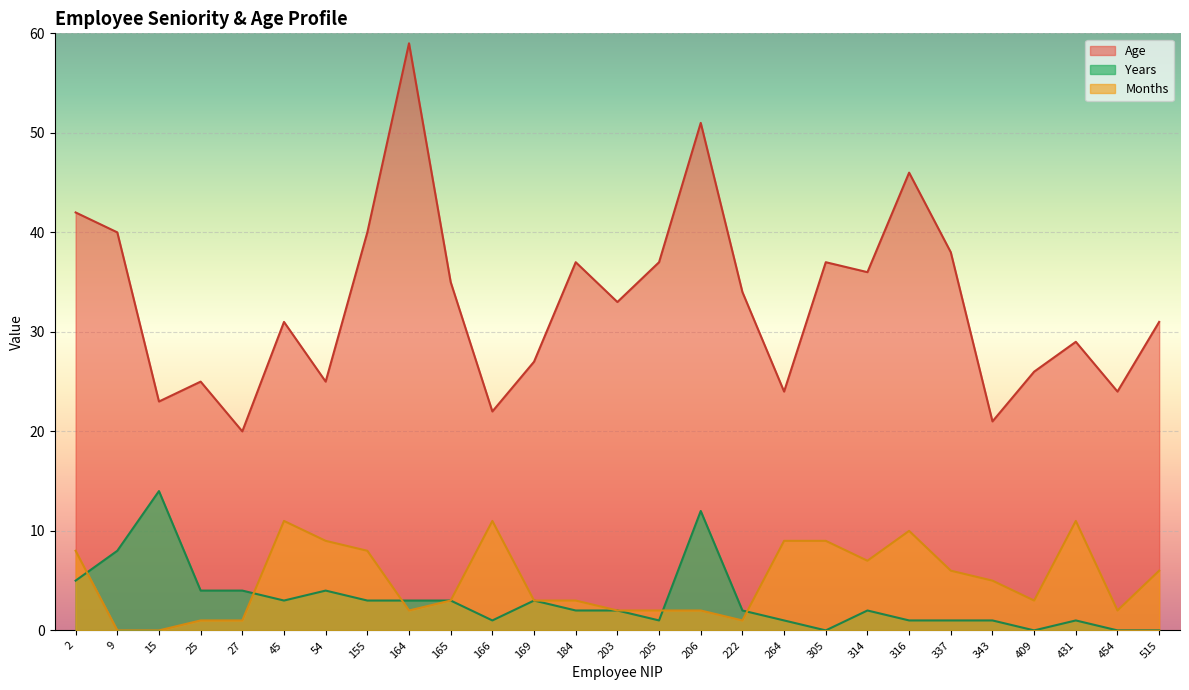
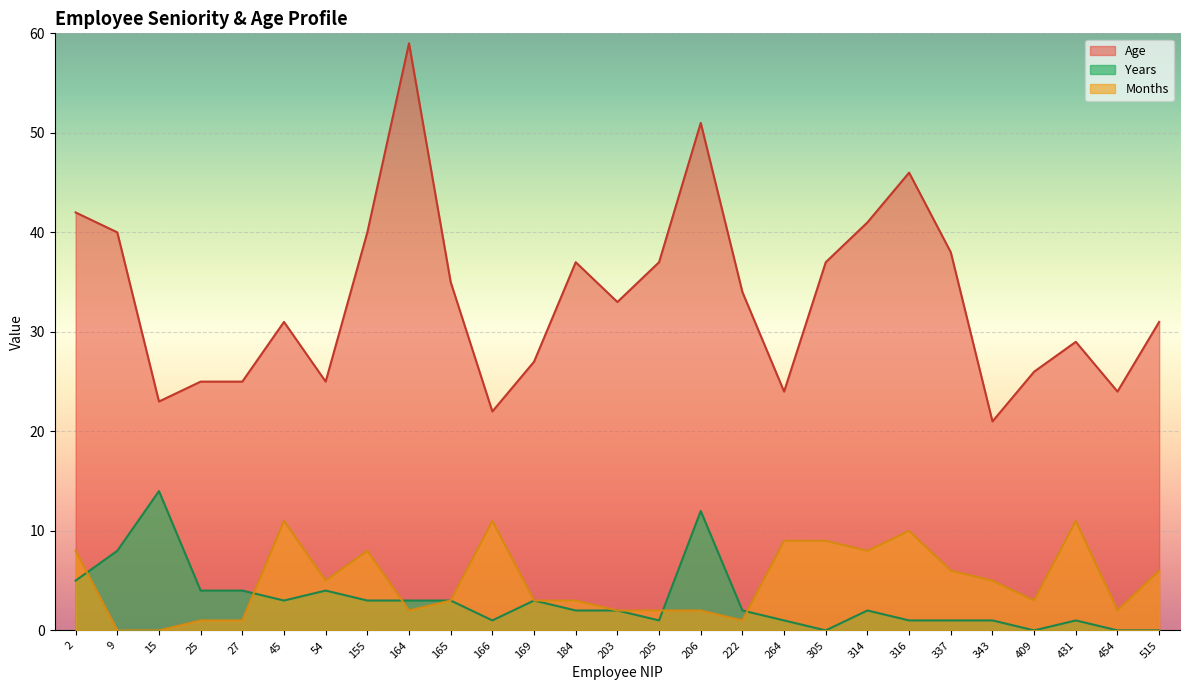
Age, 27: 20 -> 25
Months, 54: 9 -> 5
Age, 314: 36 -> 41
Months, 314: 7 -> 8
